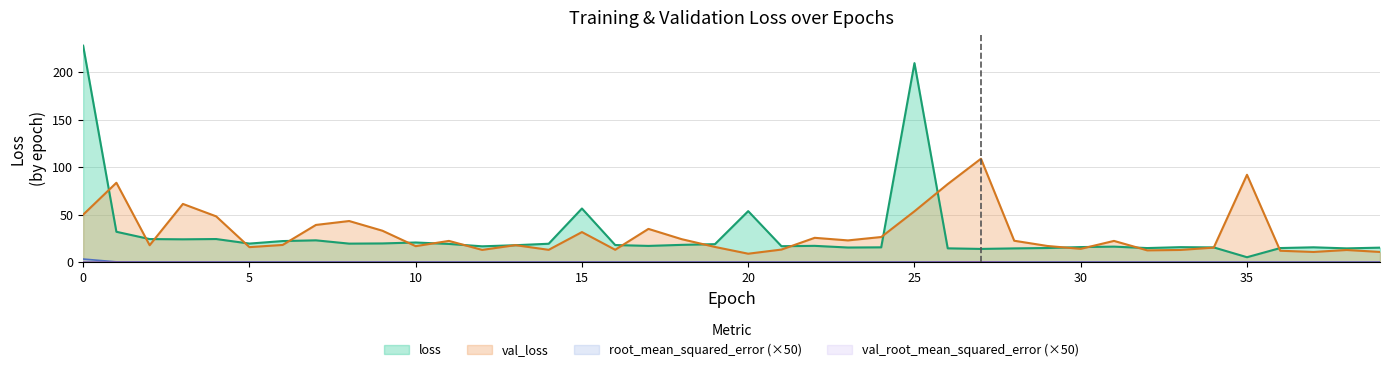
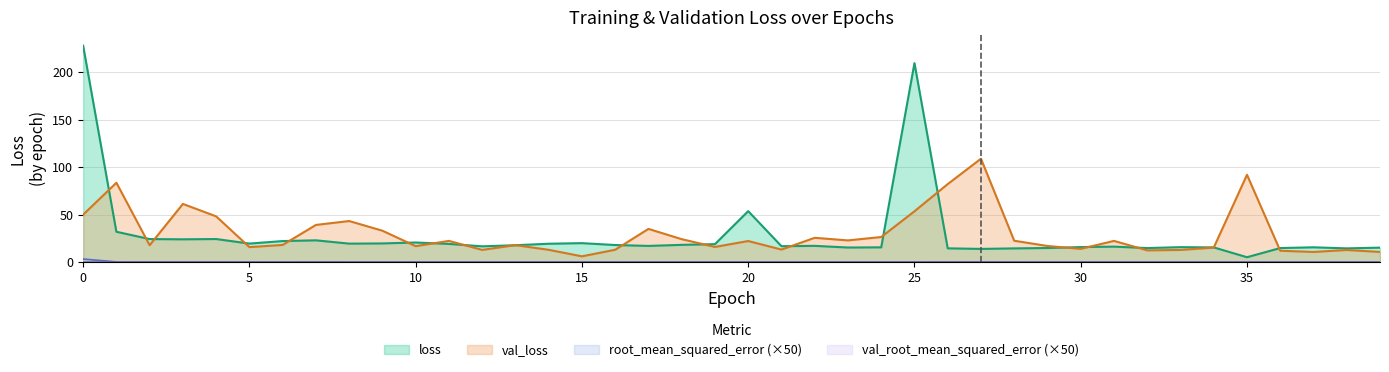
loss, 15: 60 -> 20
val_loss, 15: 30 -> 10
val_loss, 20: 10 -> 20
